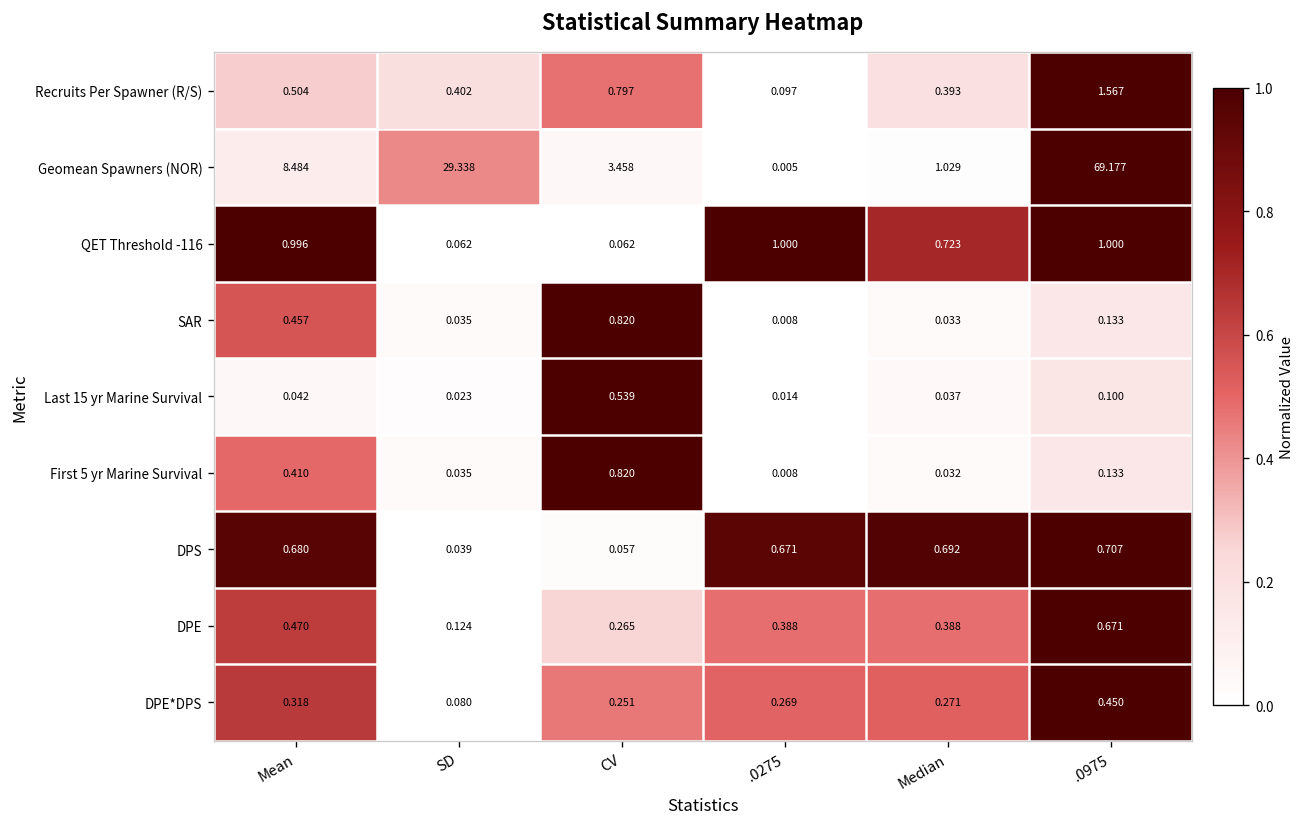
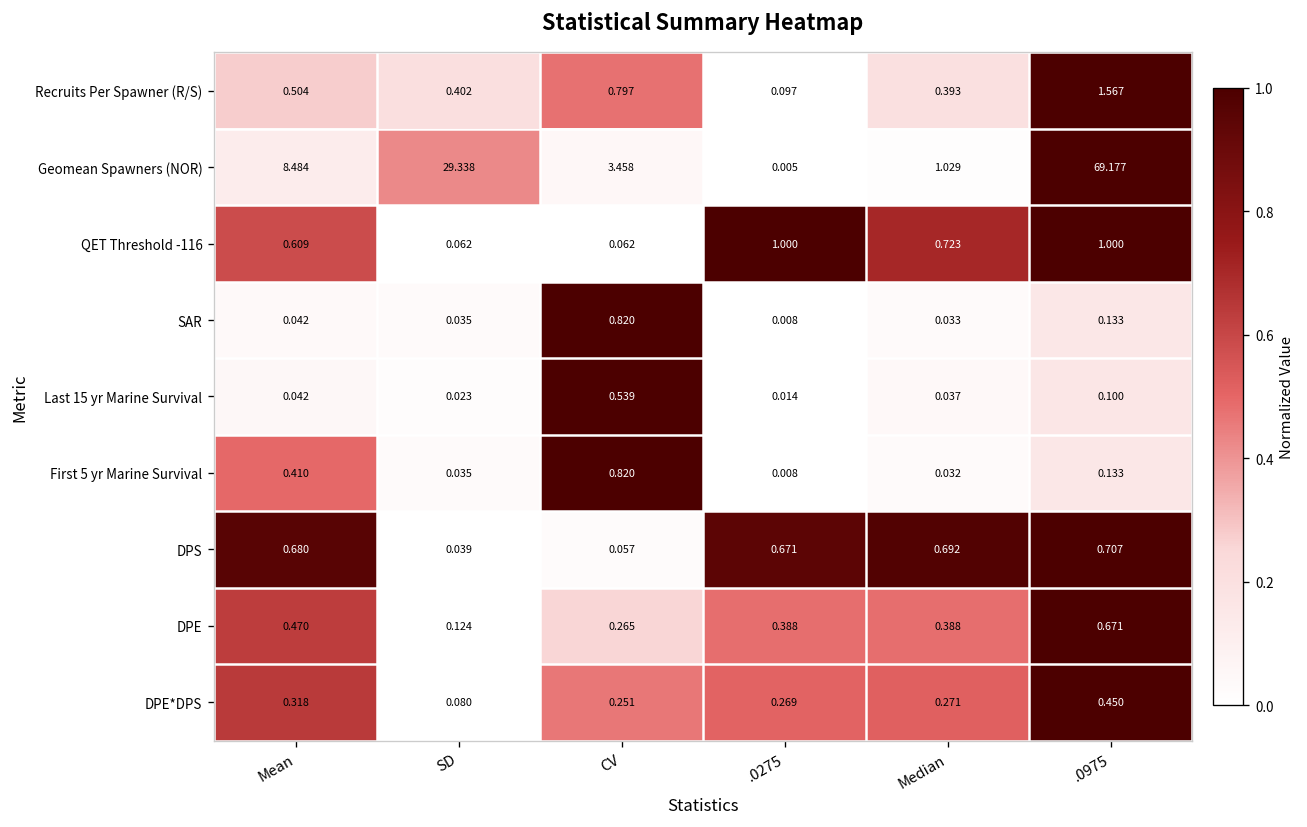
QET Threshold -116, Mean: 0.996 -> 0.609
SAR, Mean: 0.457 -> 0.042
